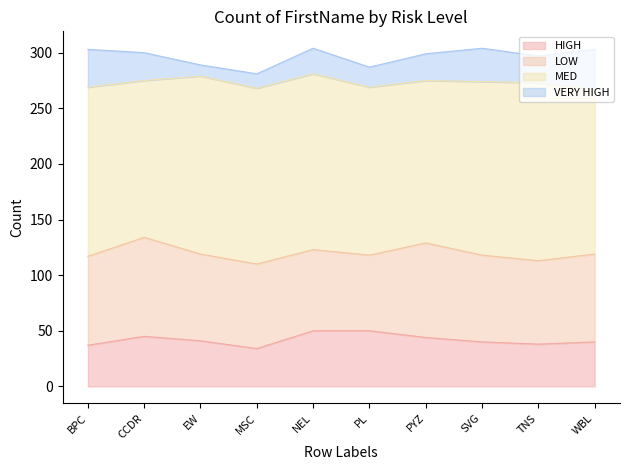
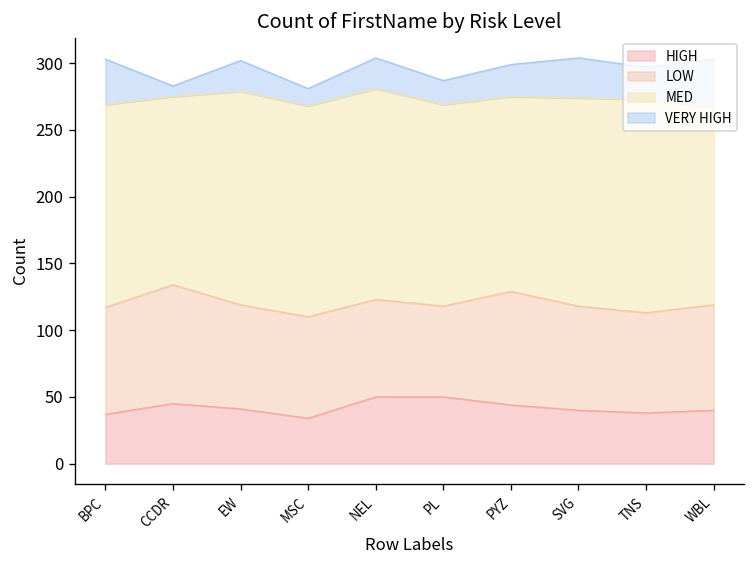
VERY HIGH, CCDR: 25 -> 8
VERY HIGH, EW: 10 -> 23
